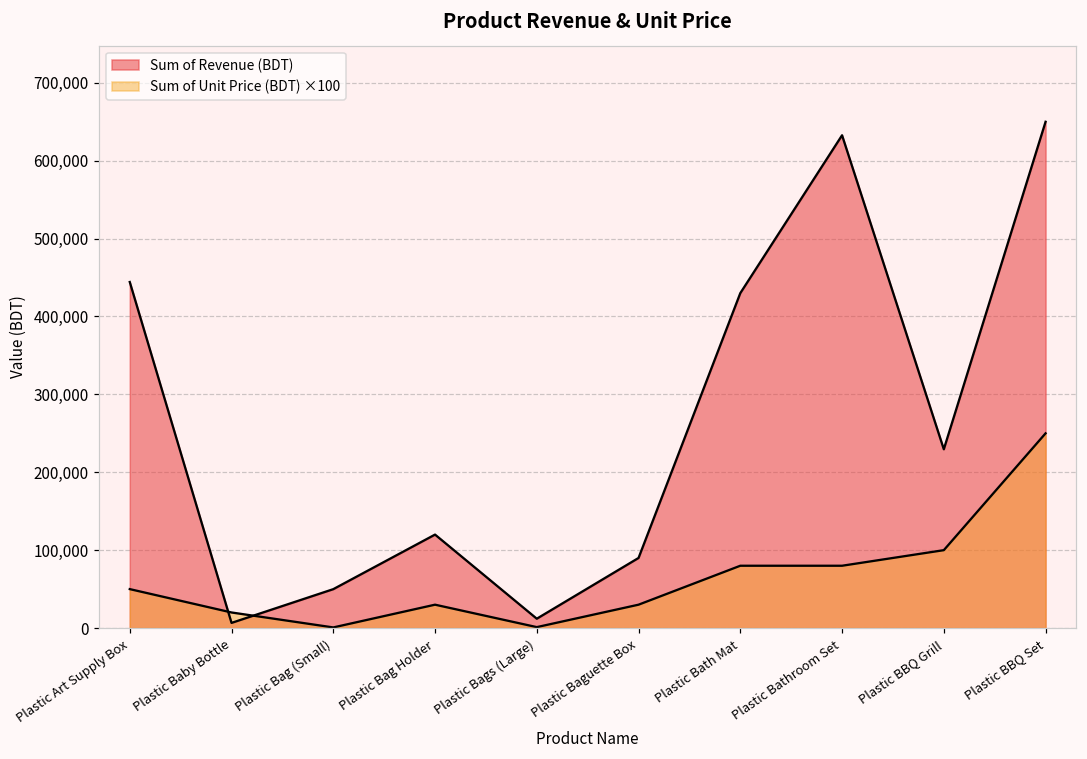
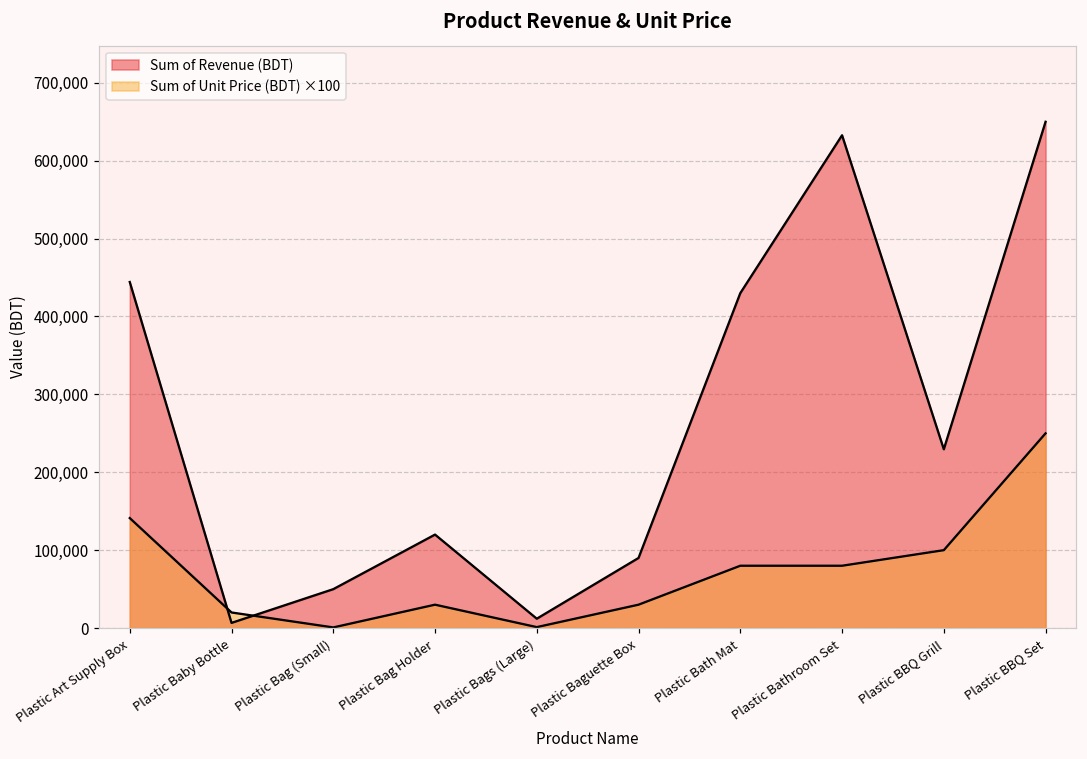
Sum of Unit Price (BDT) ×100, Plastic Art Supply Box: 50,000 -> 140,000
